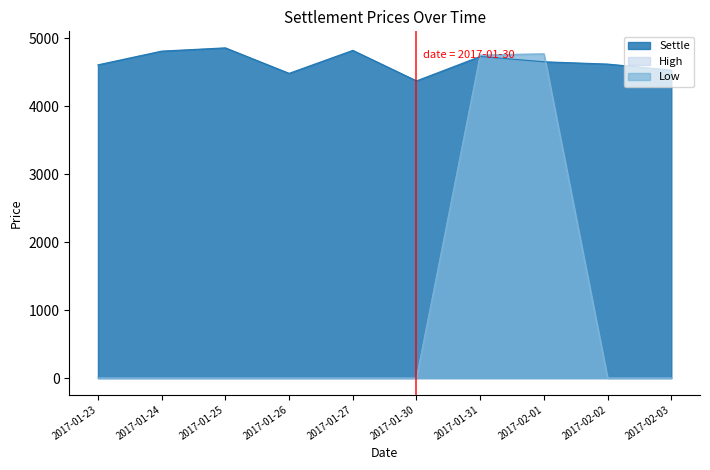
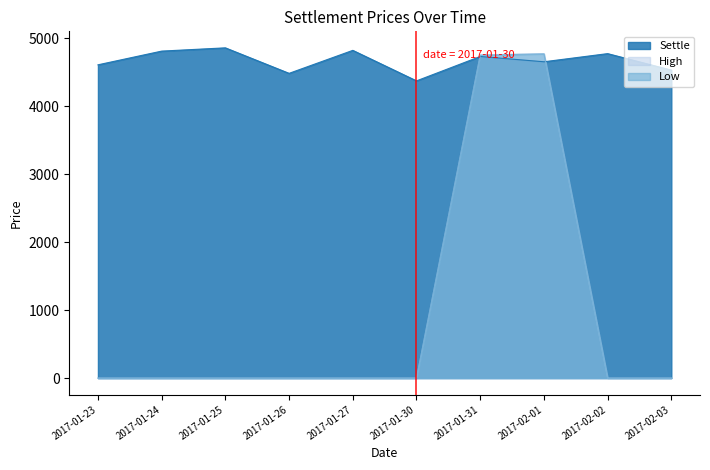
Settle, 2017-02-02: 4600 -> 4800
